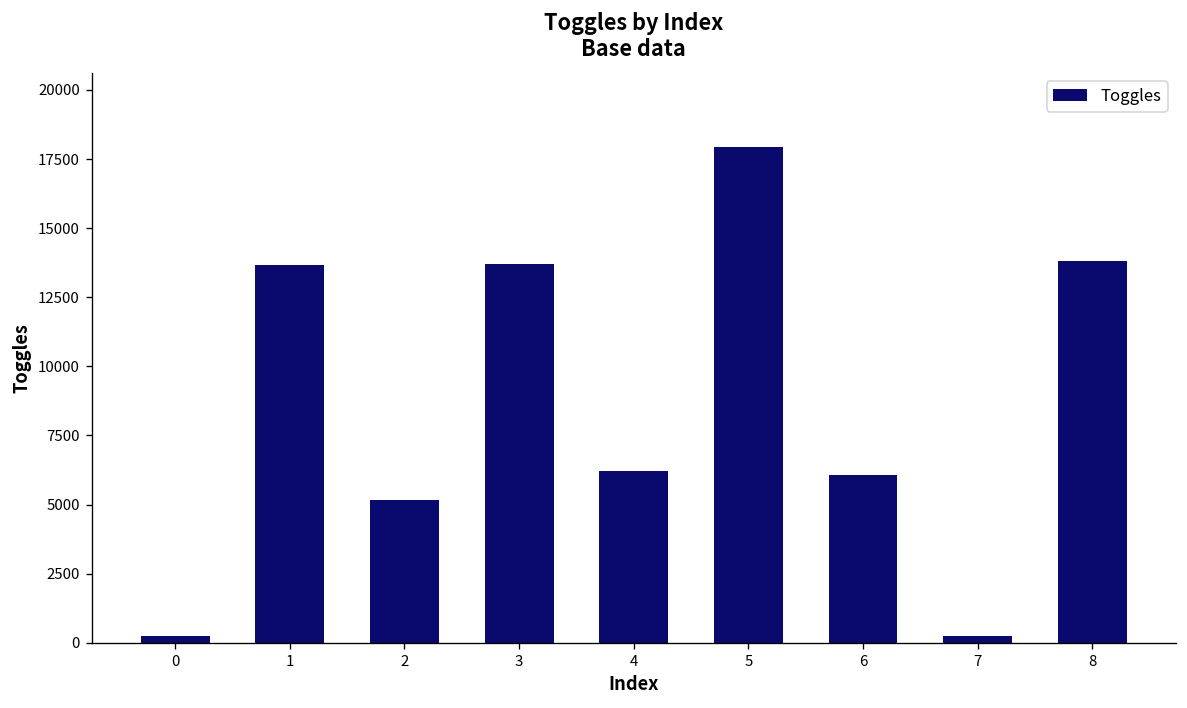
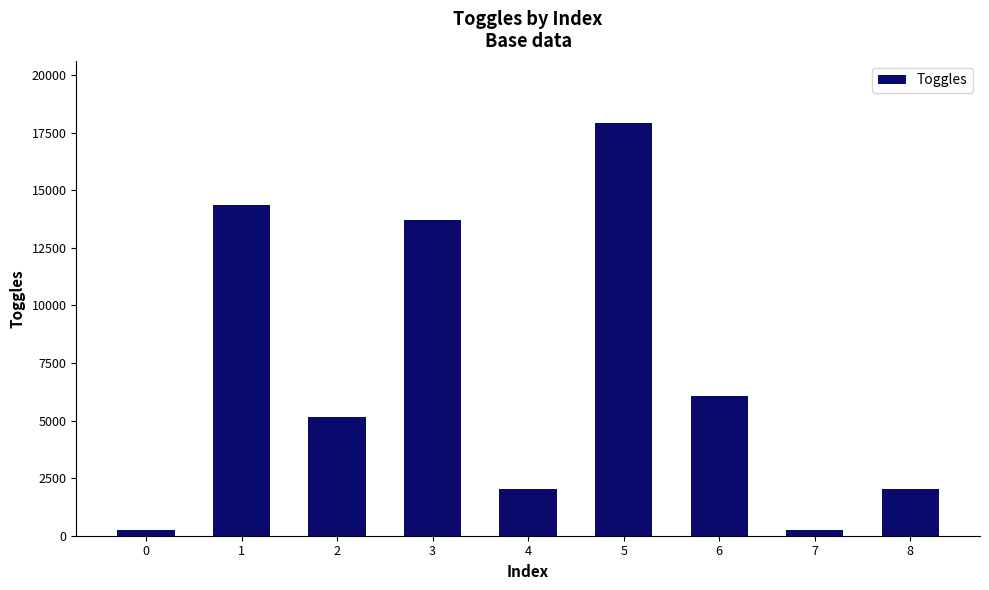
1: 13700 -> 14300
4: 6200 -> 2000
8: 13800 -> 2000
